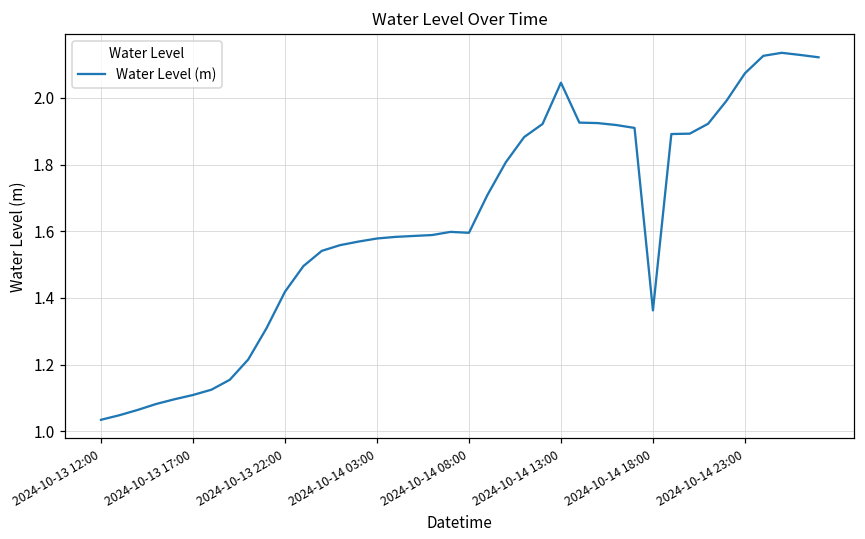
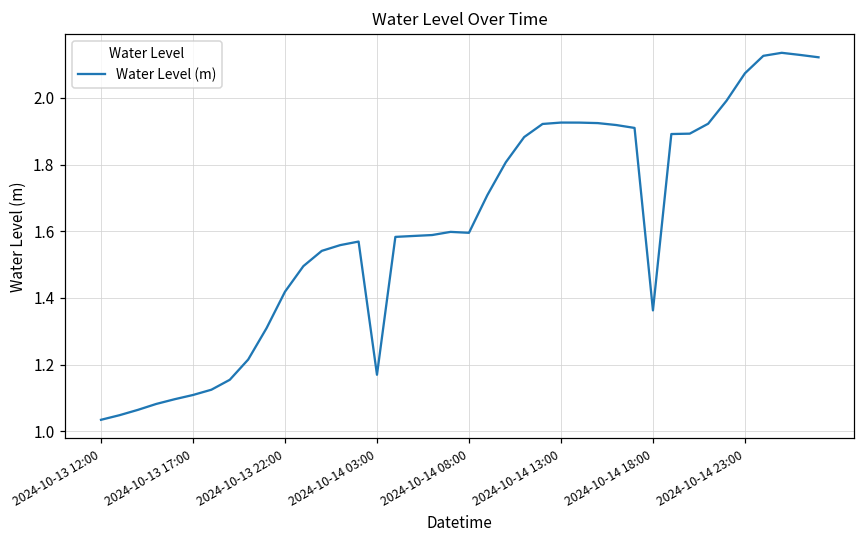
2024-10-14 03:00: 1.58 -> 1.17
2024-10-14 13:00: 2.05 -> 1.93
